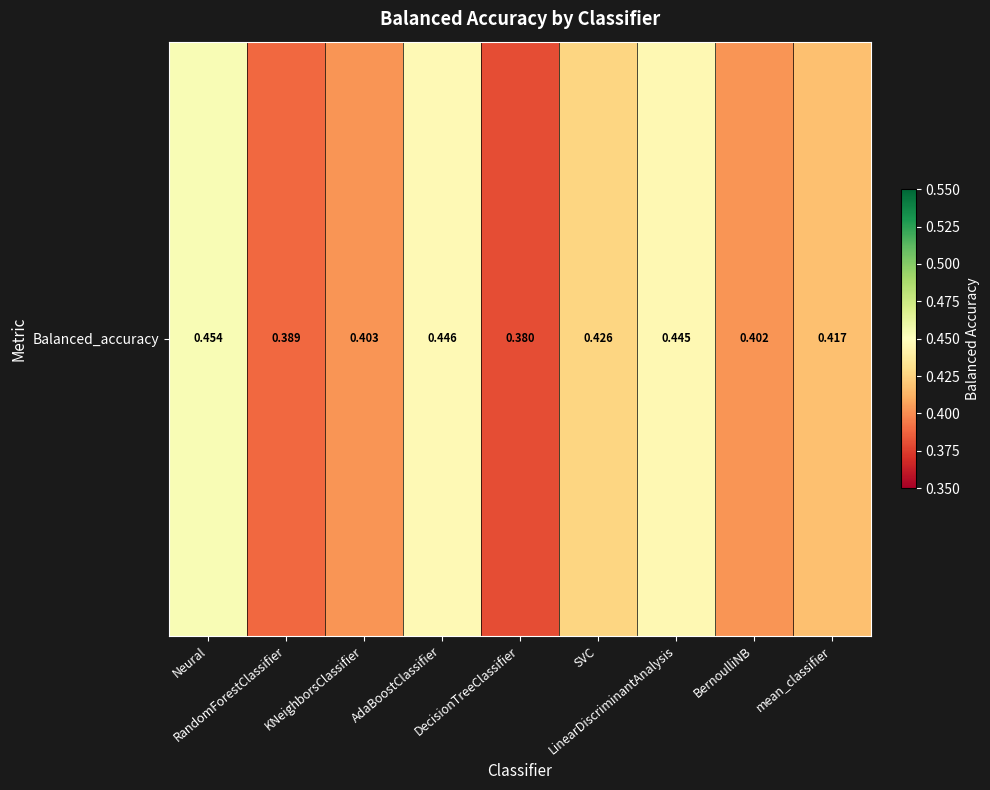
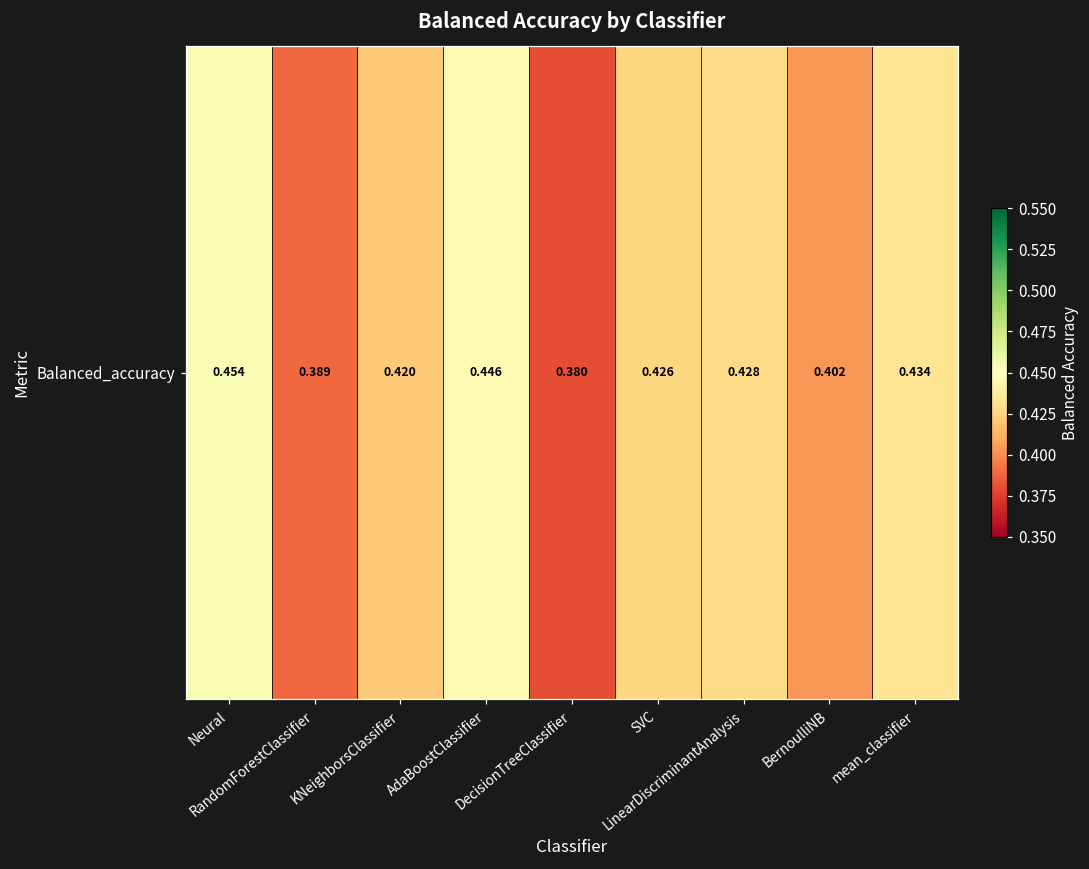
Balanced_accuracy, KNeighborsClassifier: 0.403 -> 0.420
Balanced_accuracy, LinearDiscriminantAnalysis: 0.445 -> 0.428
Balanced_accuracy, mean_classifier: 0.417 -> 0.434
